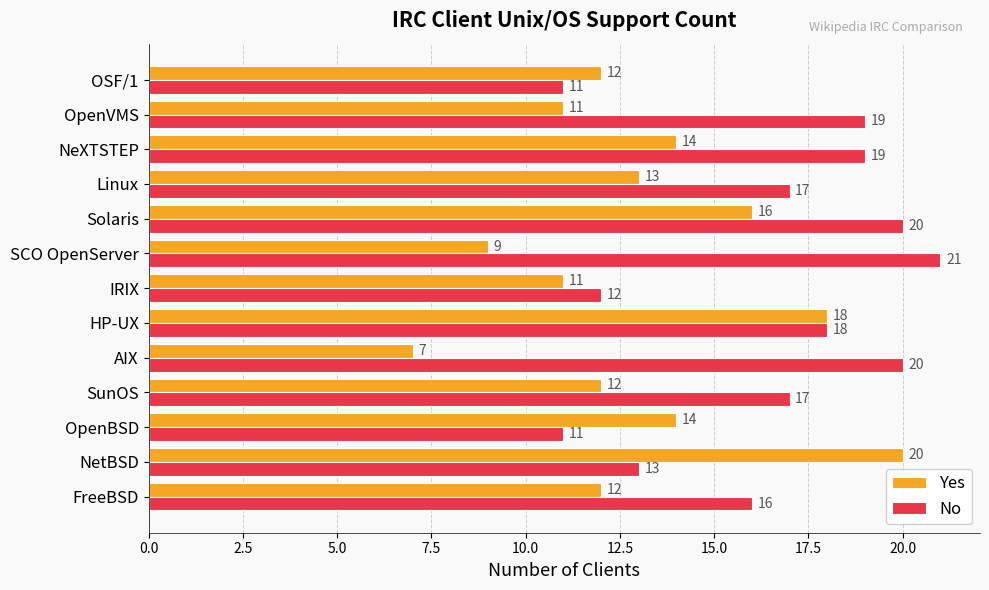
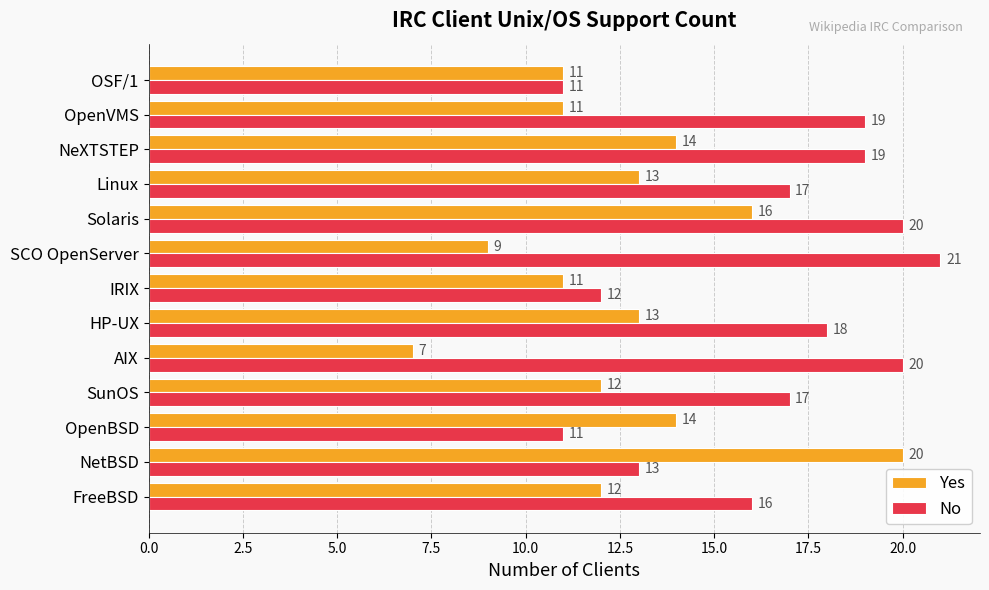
Yes, OSF/1: 12 -> 11
Yes, HP-UX: 18 -> 13
